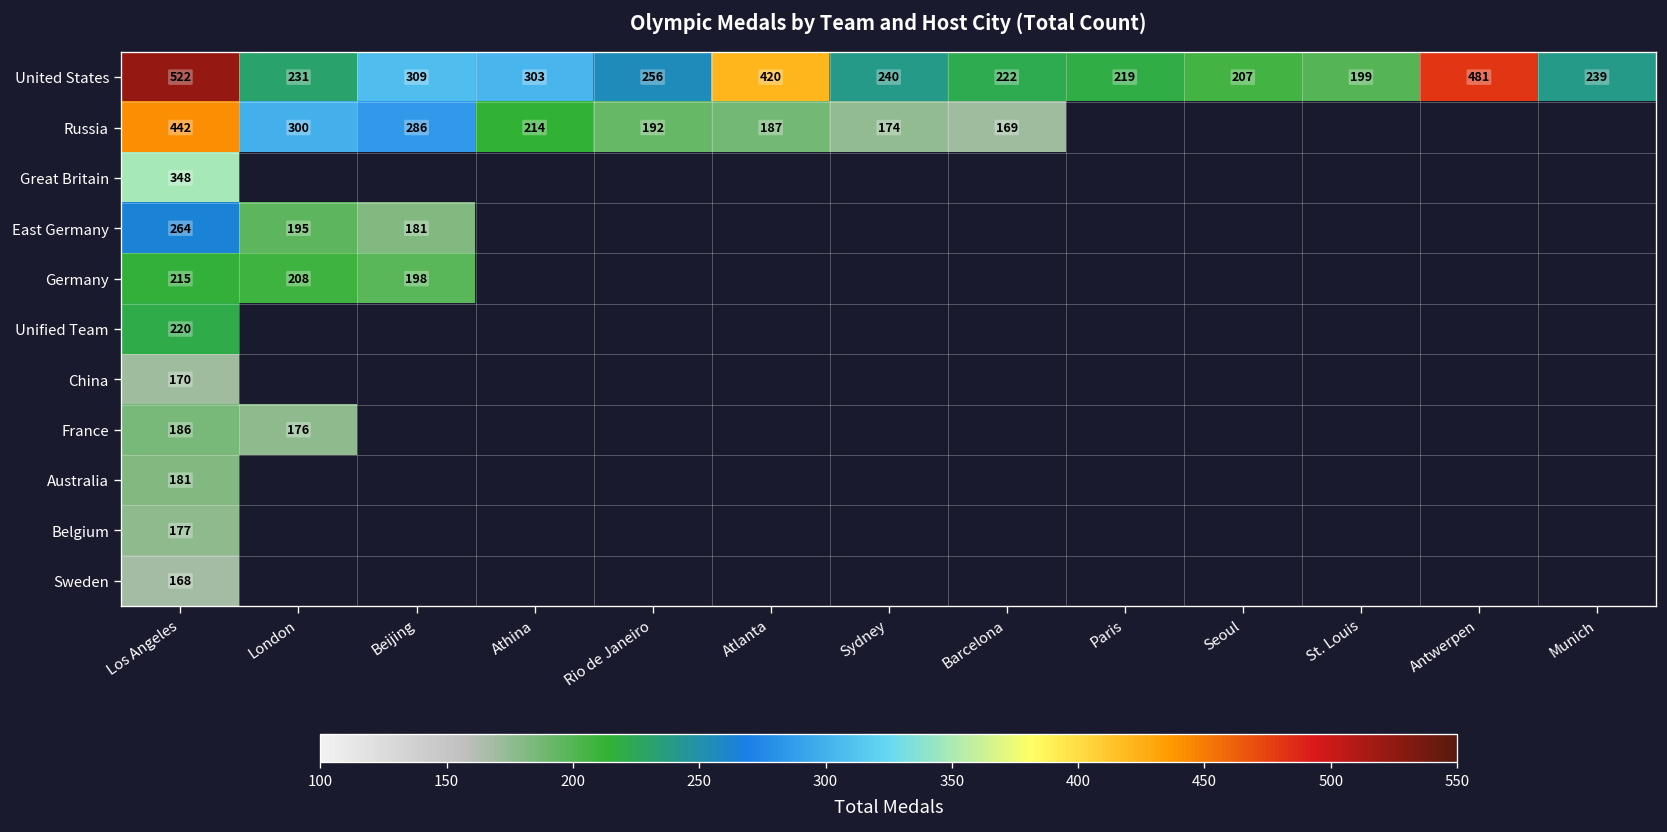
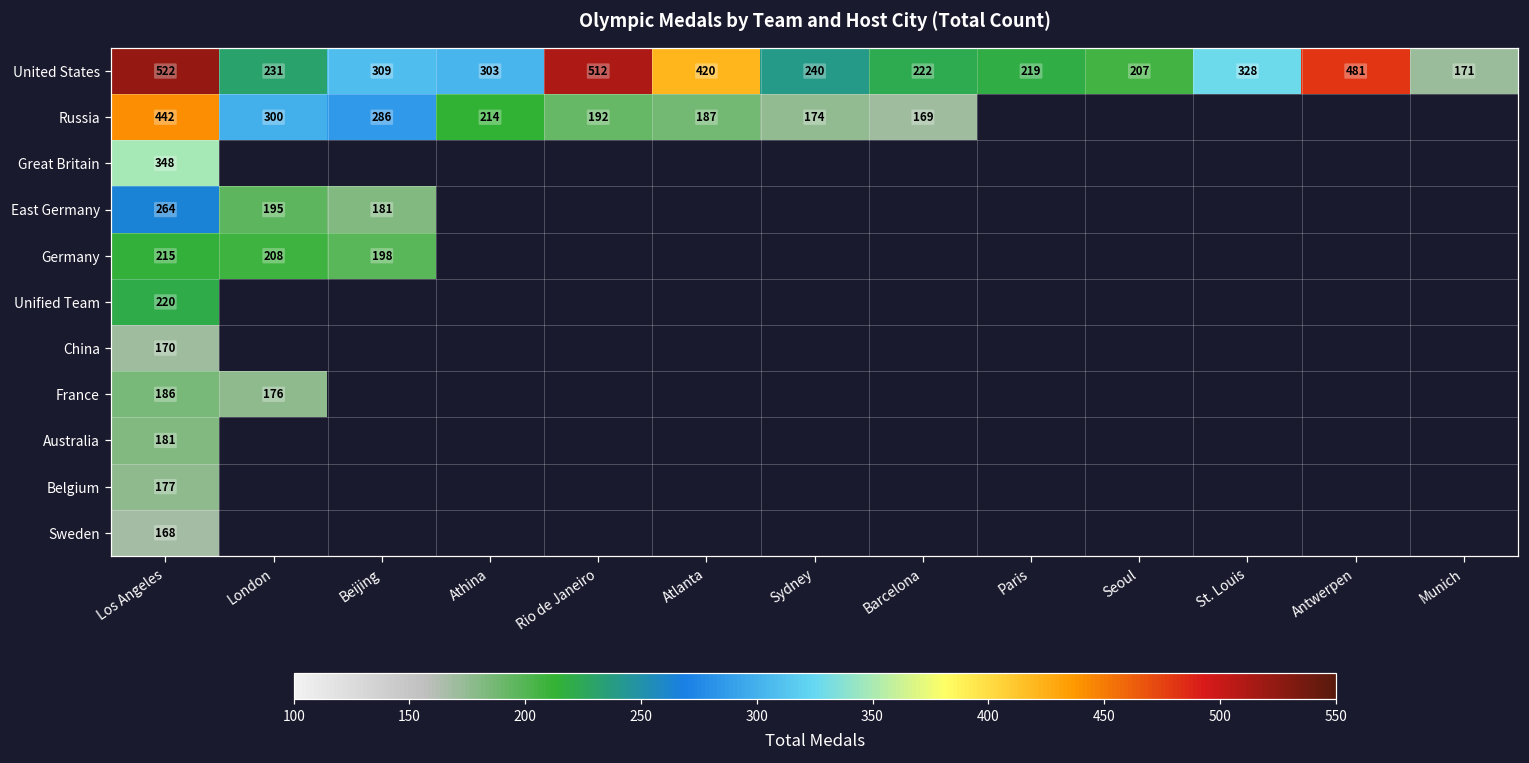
United States, Rio de Janeiro: 256 -> 512
United States, St. Louis: 199 -> 328
United States, Munich: 239 -> 171
